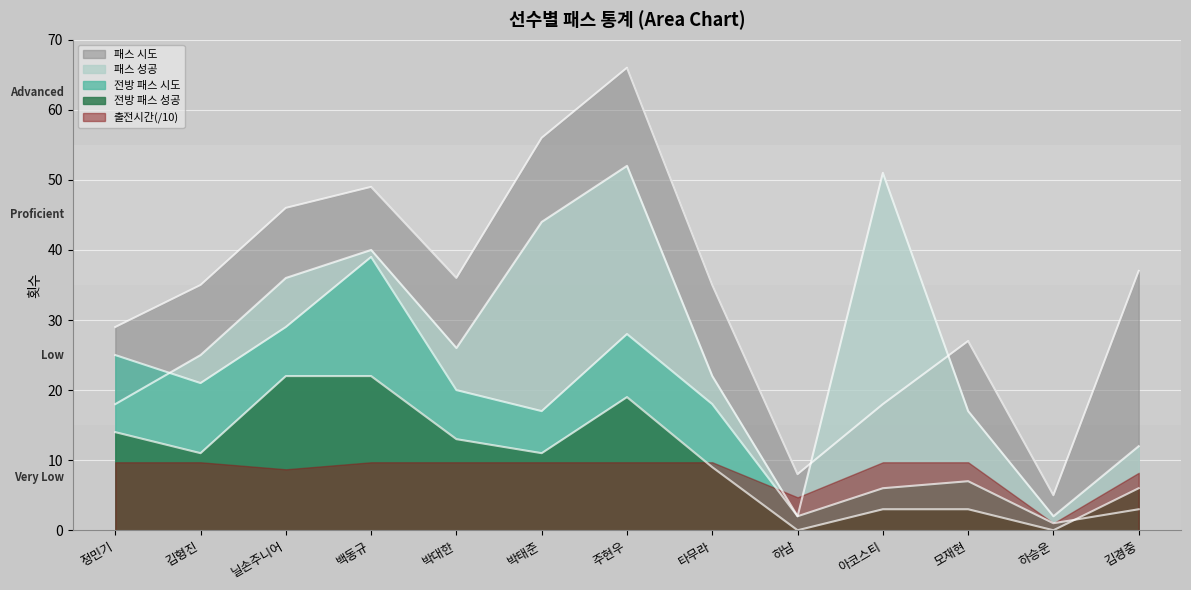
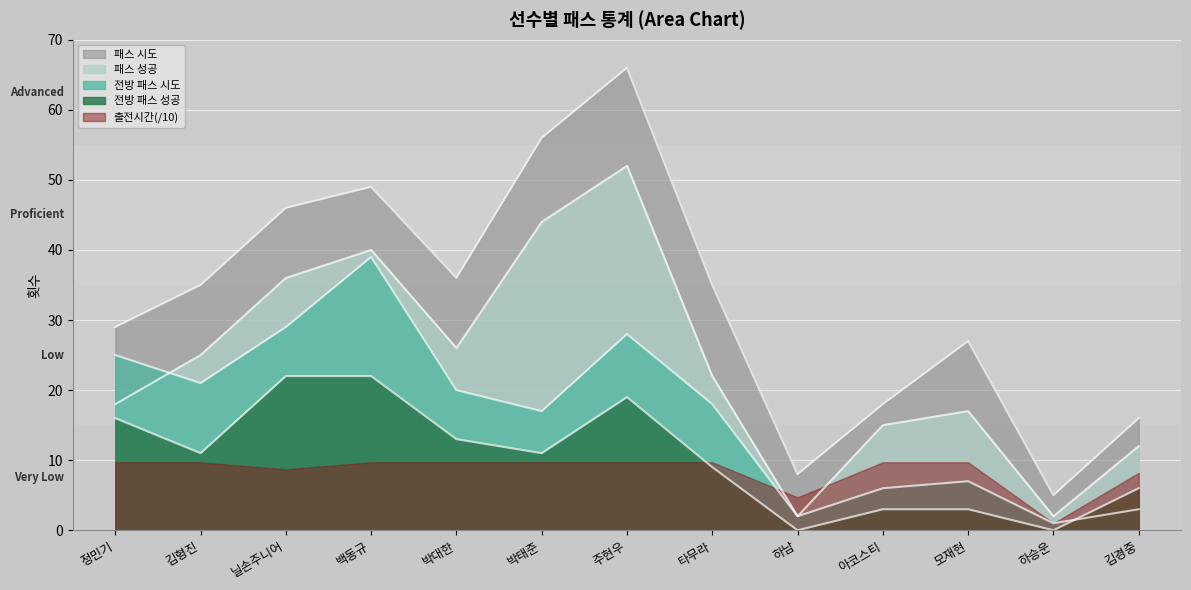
전방 패스 성공, 정민기: 14 -> 16
패스 성공, 아코스티: 51 -> 15
패스 시도, 김경중: 37 -> 16
